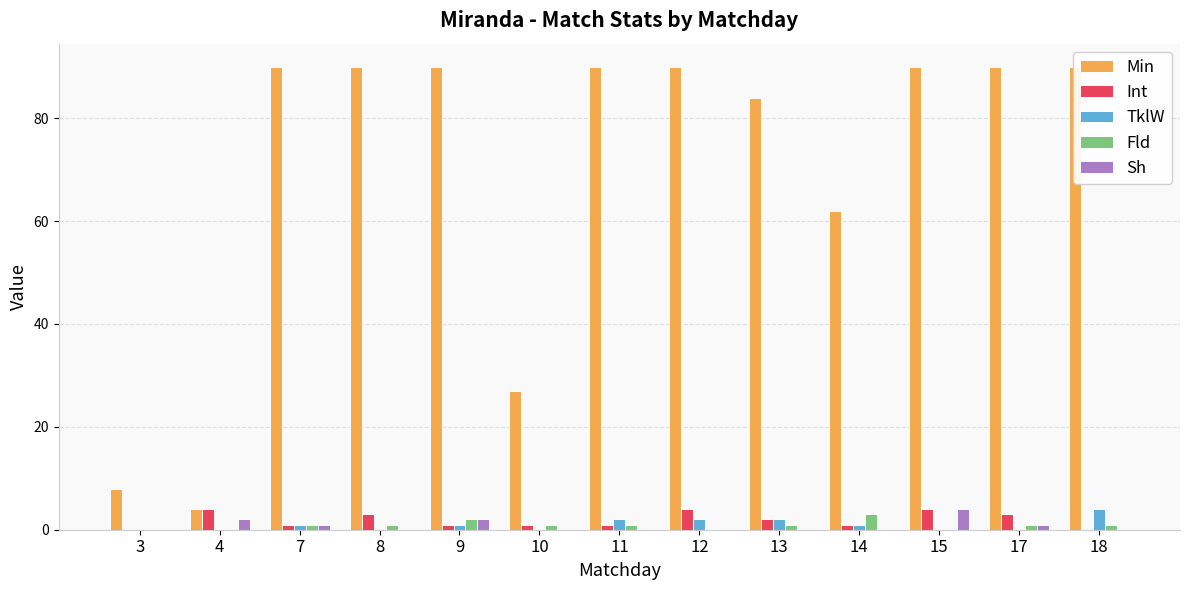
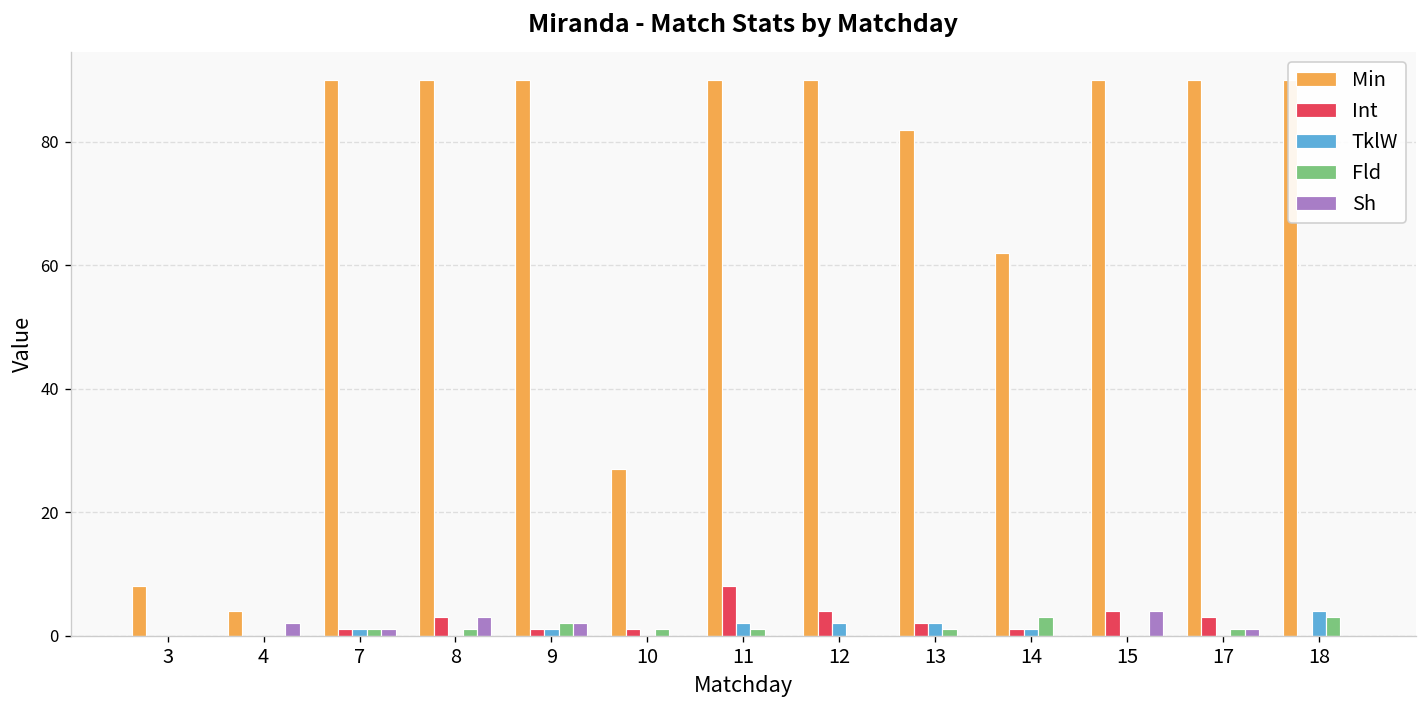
Int, 4: 4 -> 0
Sh, 8: 0 -> 3
Int, 11: 1 -> 8
Min, 13: 84 -> 82
Fld, 18: 1 -> 3
